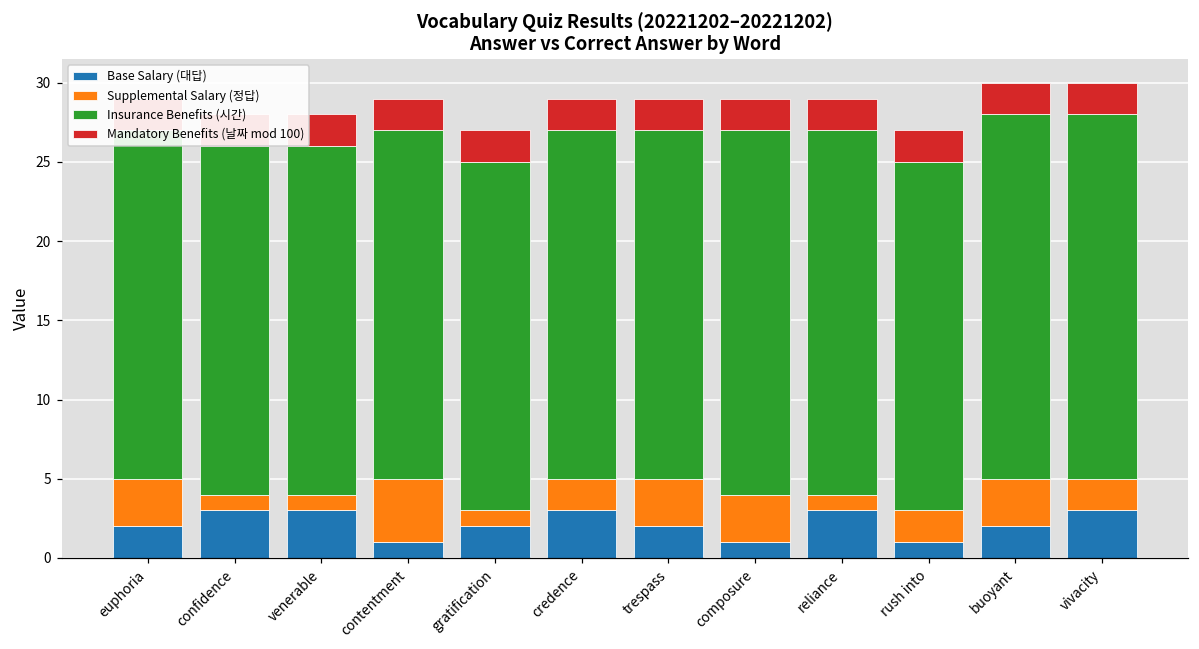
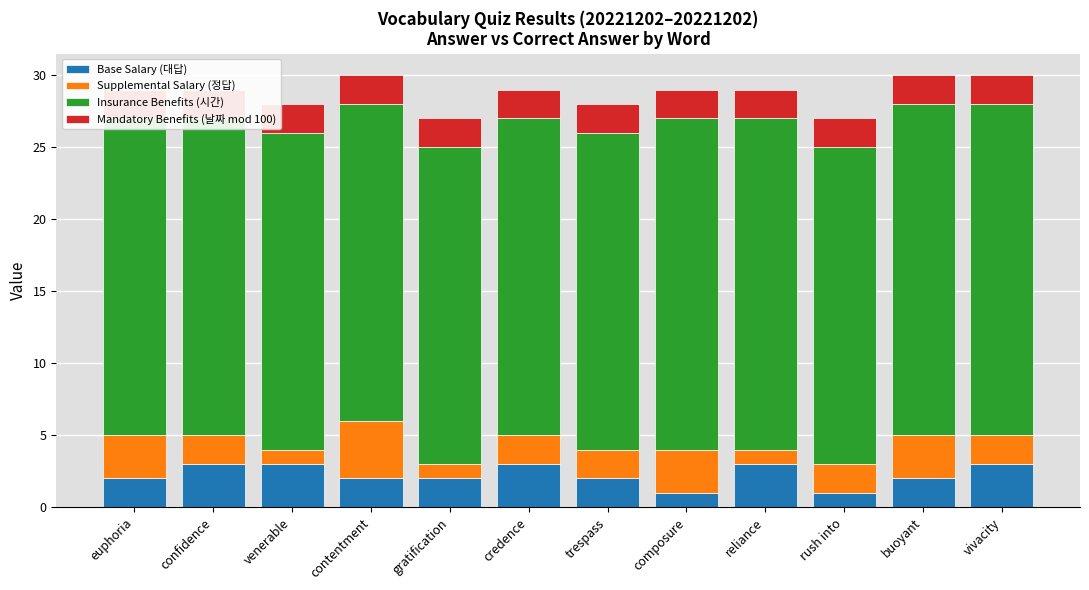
Supplemental Salary (정답), confidence: 1 -> 2
Base Salary (대답), contentment: 1 -> 2
Supplemental Salary (정답), trespass: 3 -> 2
